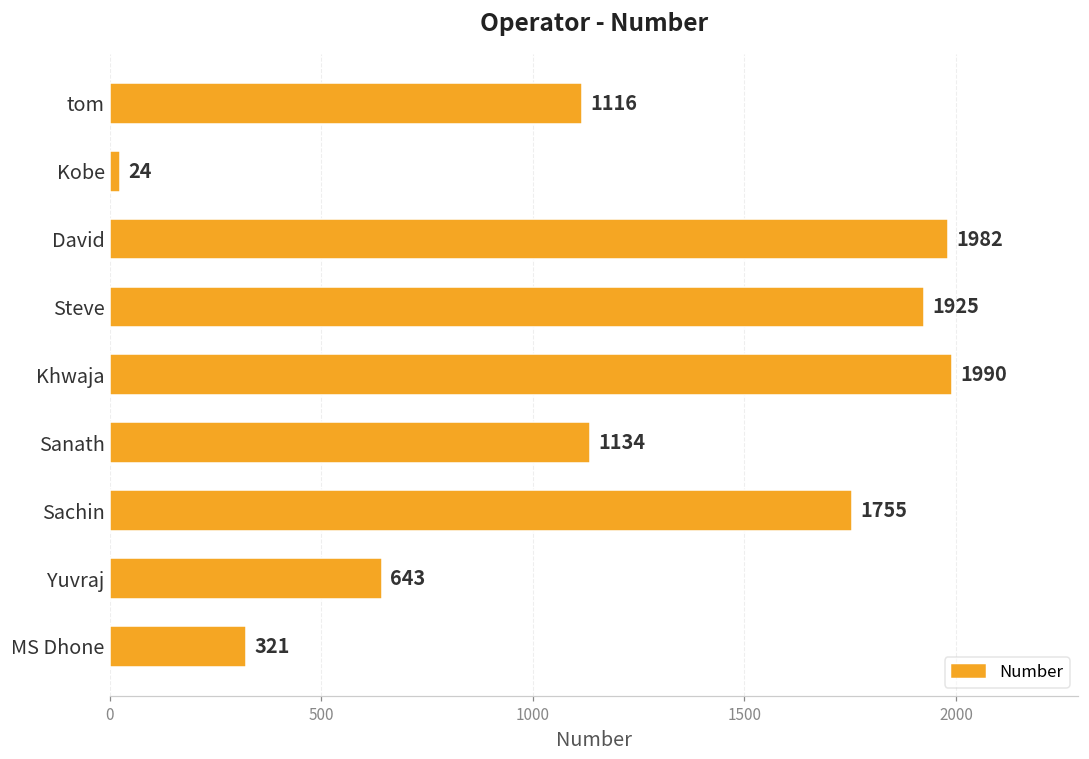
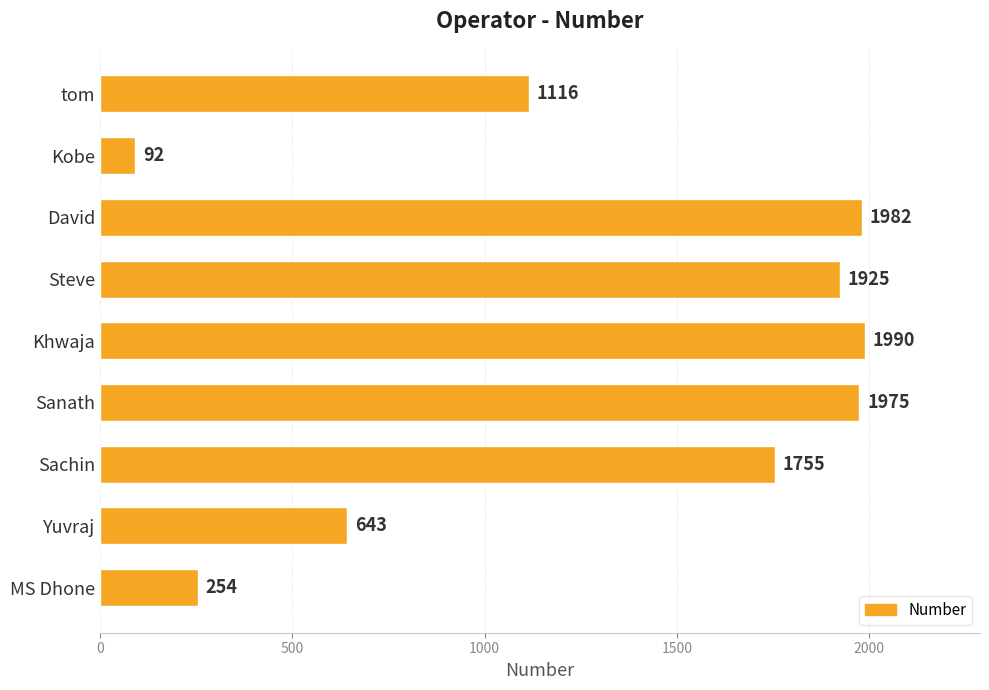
Kobe: 24 -> 92
Sanath: 1134 -> 1975
MS Dhone: 321 -> 254
